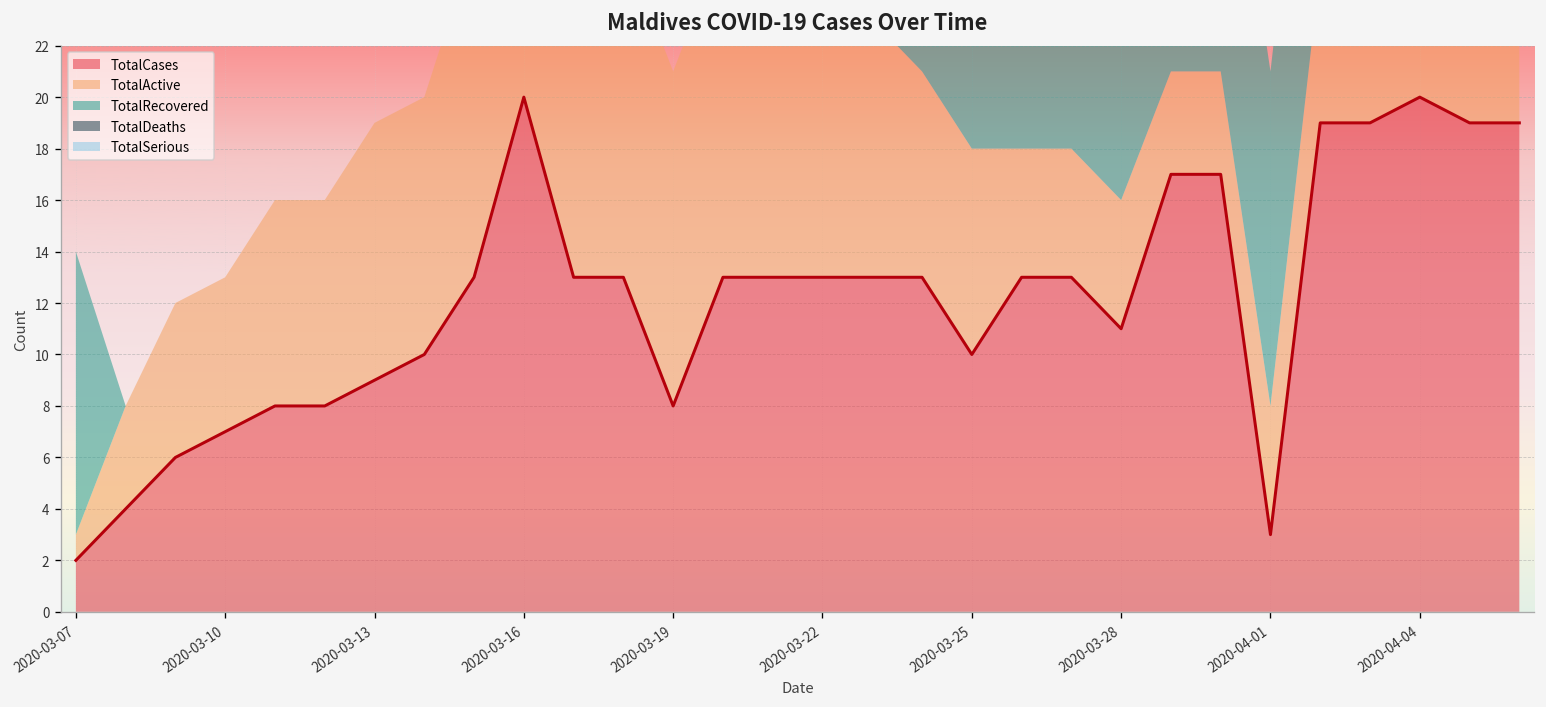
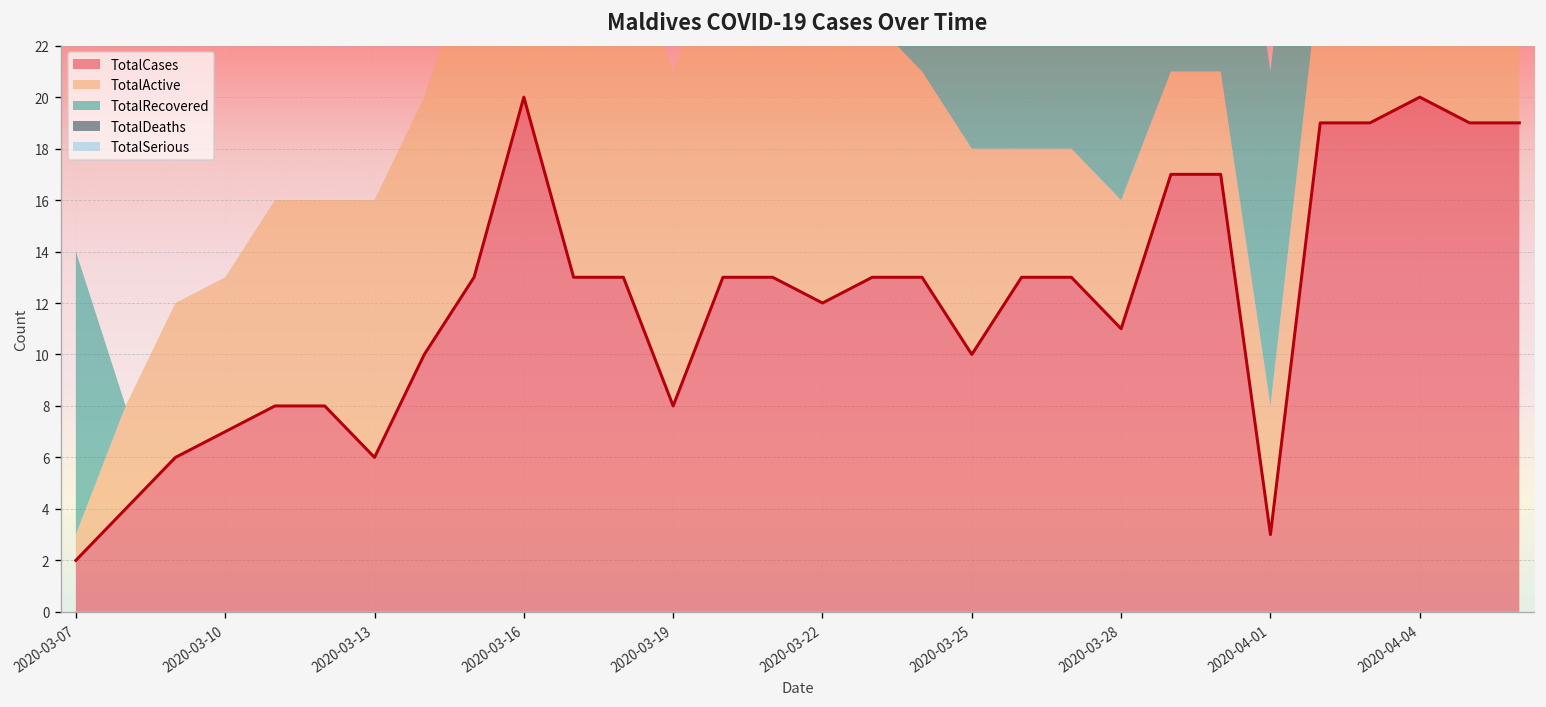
TotalCases, 2020-03-13: 9 -> 6
TotalCases, 2020-03-22: 13 -> 12
